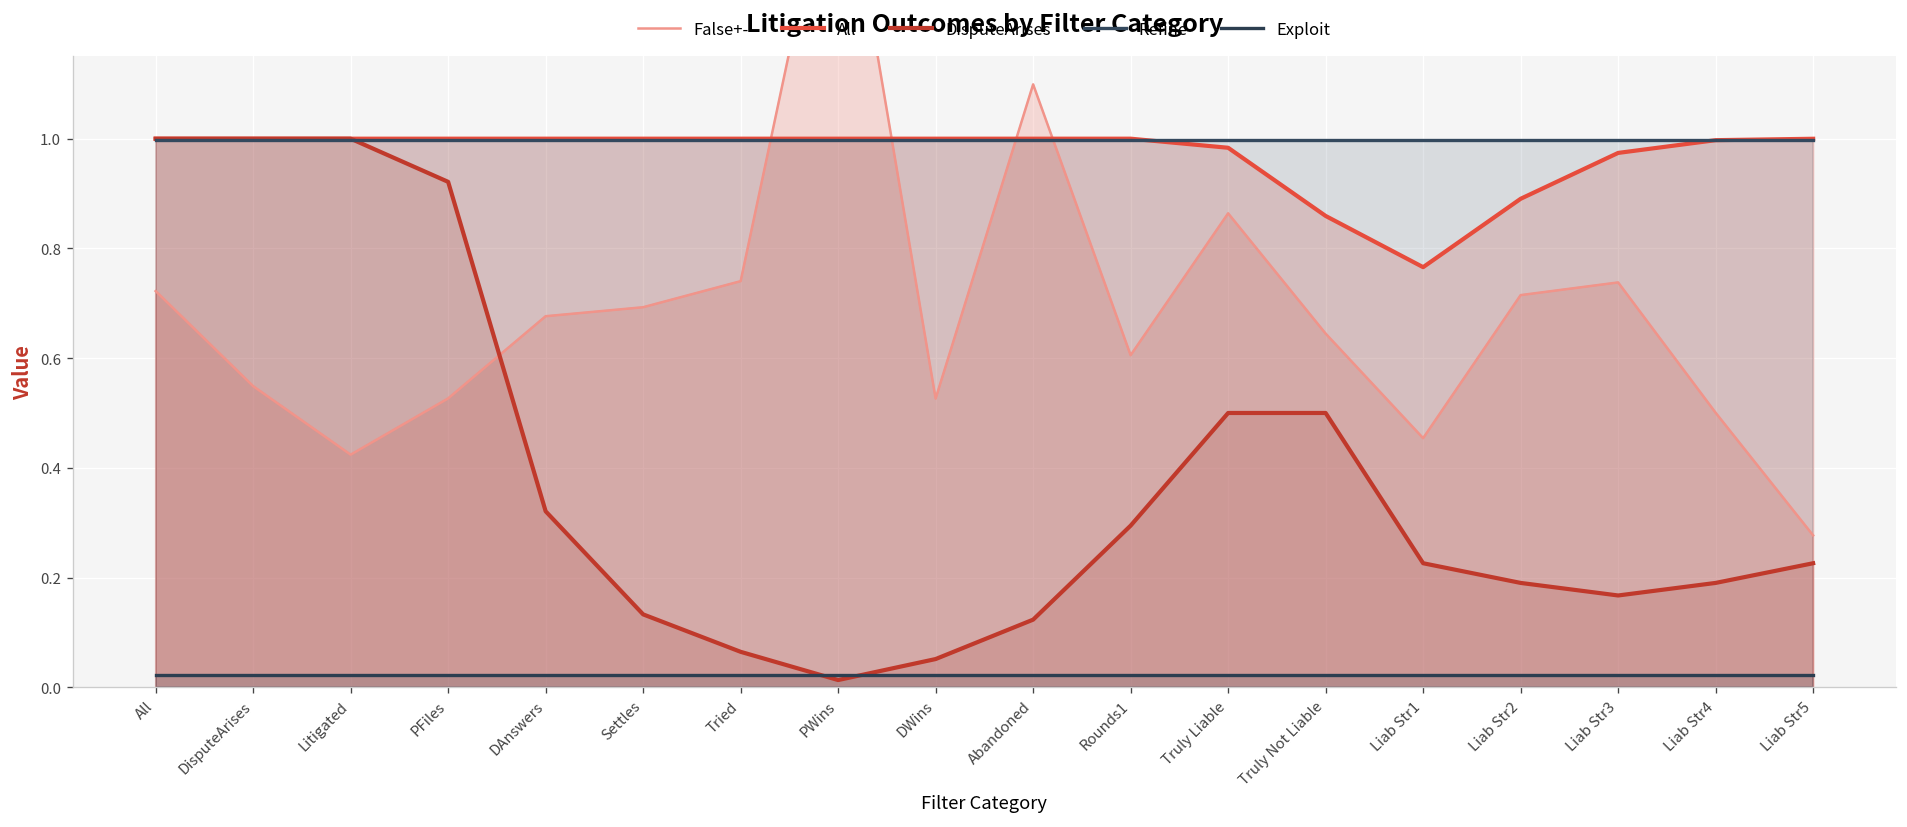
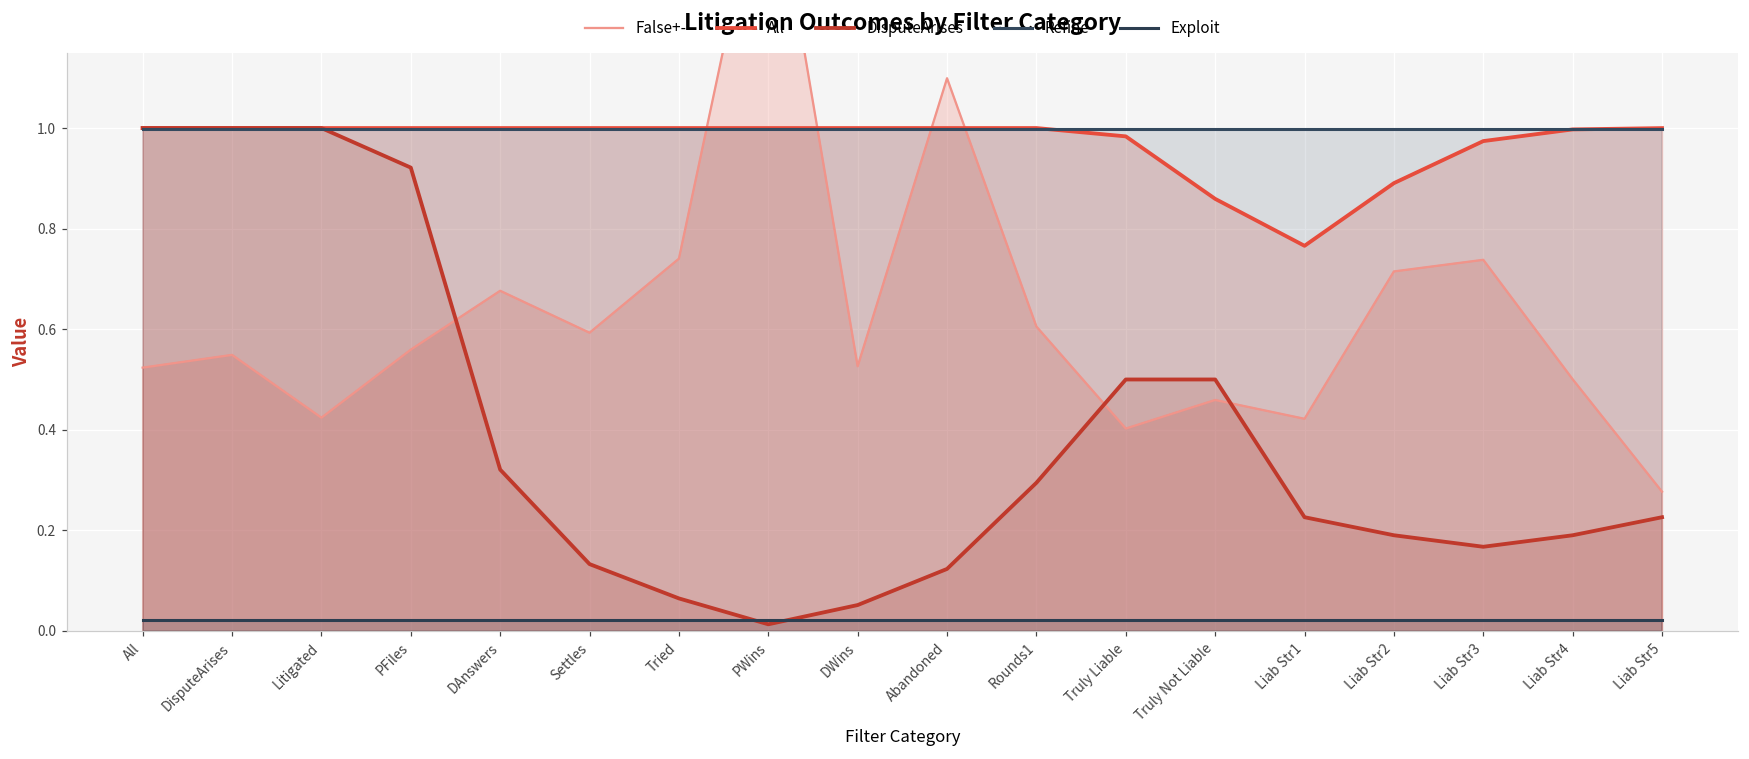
False+-, All: 0.72 -> 0.52
False+-, PFiles: 0.53 -> 0.56
False+-, Settles: 0.69 -> 0.59
False+-, Truly Liable: 0.86 -> 0.40
False+-, Truly Not Liable: 0.64 -> 0.46
False+-, Liab Str1: 0.45 -> 0.42
